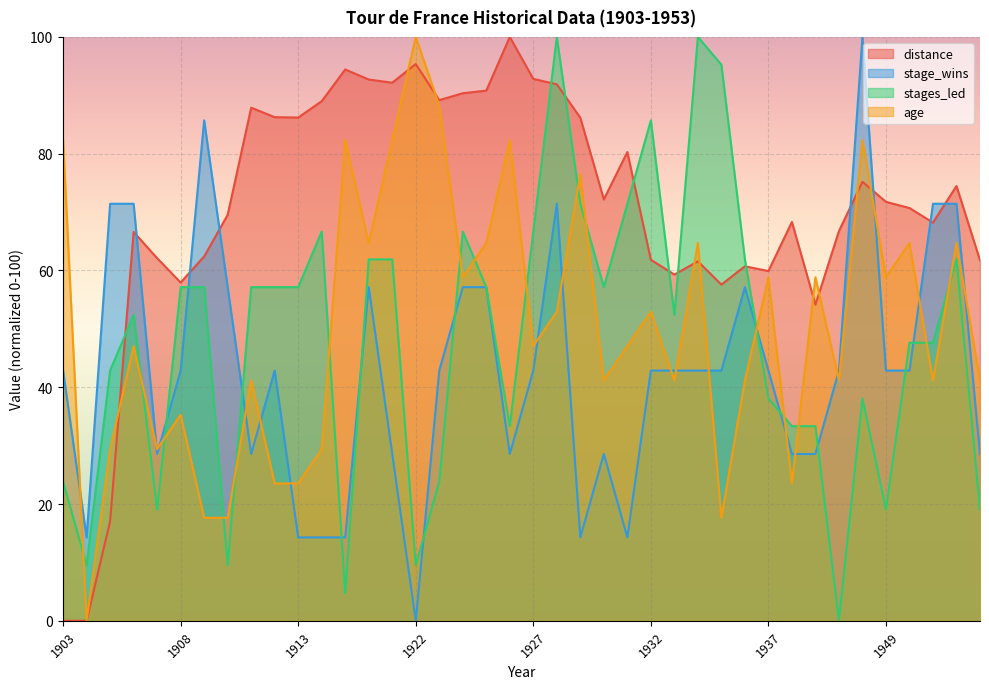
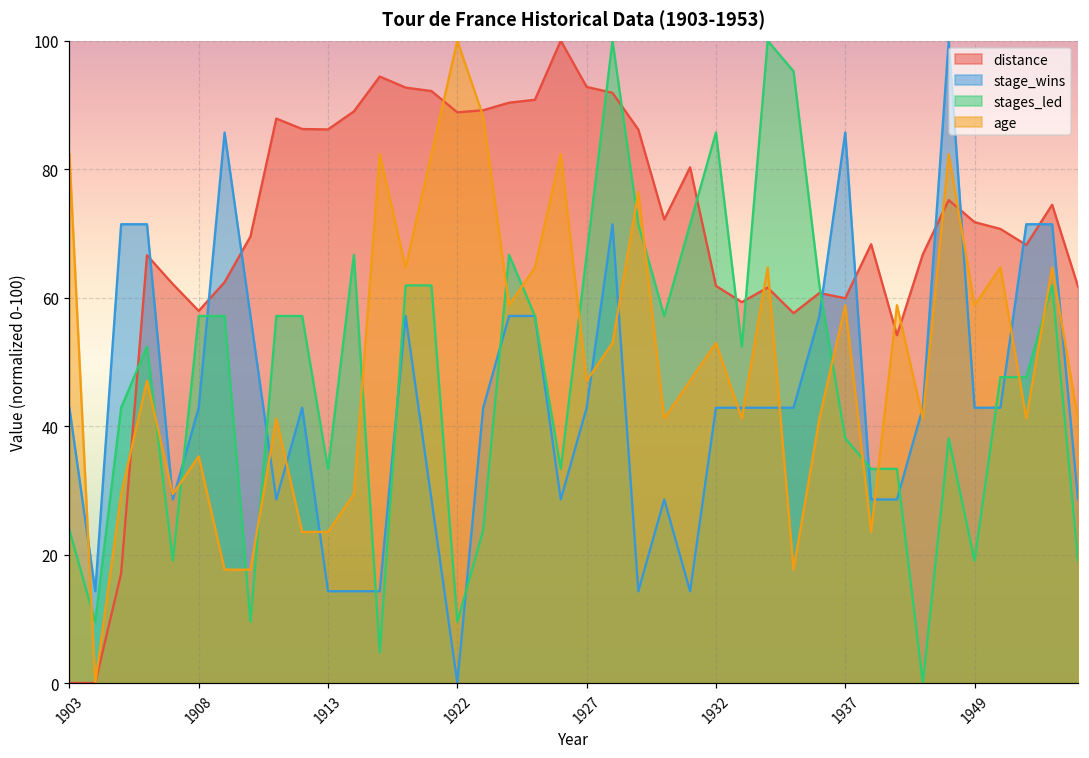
stages_led, 1913: 57 -> 33
distance, 1922: 95 -> 89
stage_wins, 1937: 43 -> 86
